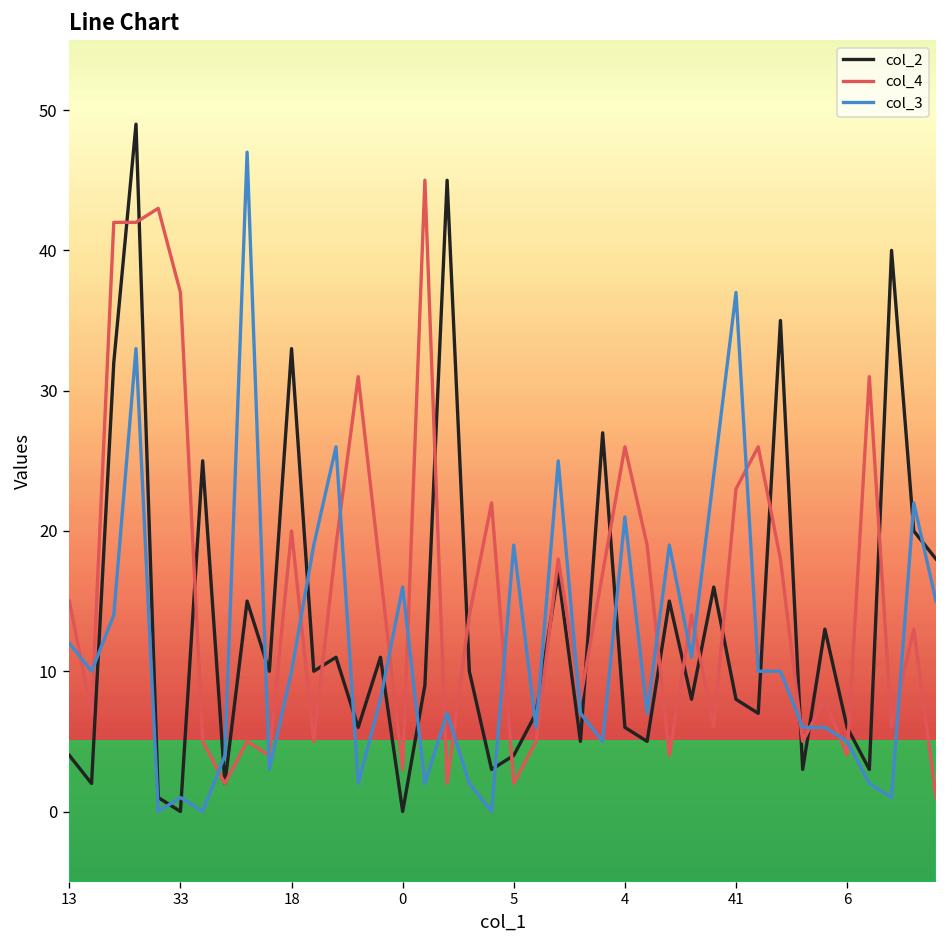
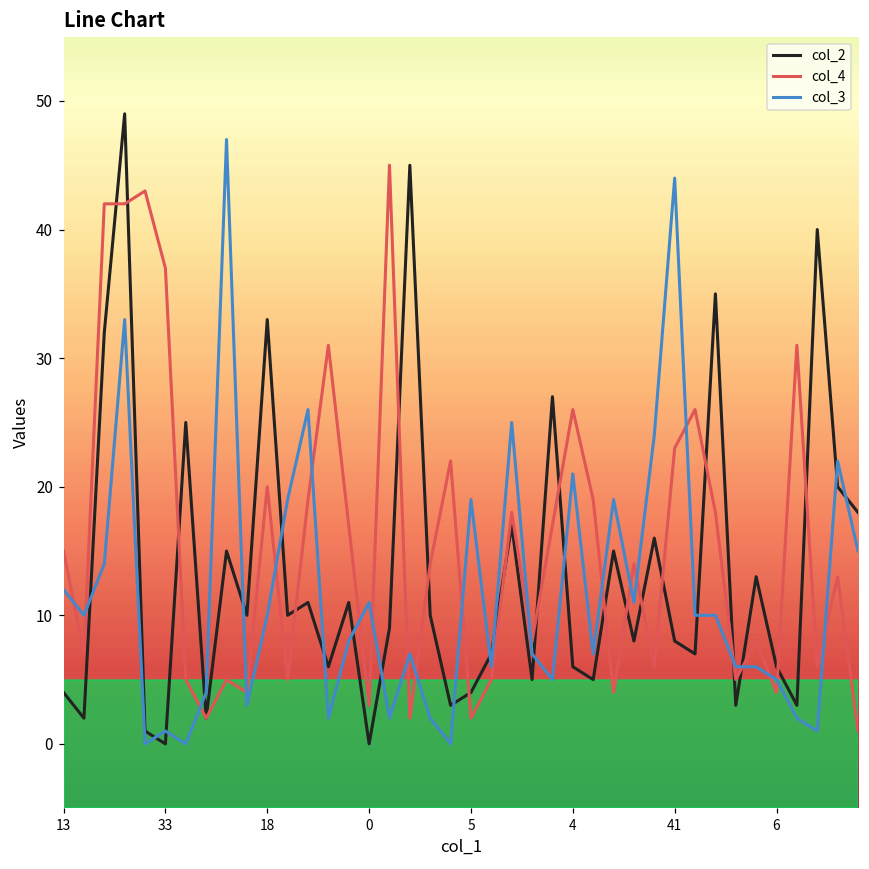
col_3, 0: 16 -> 11
col_3, 41: 37 -> 44
